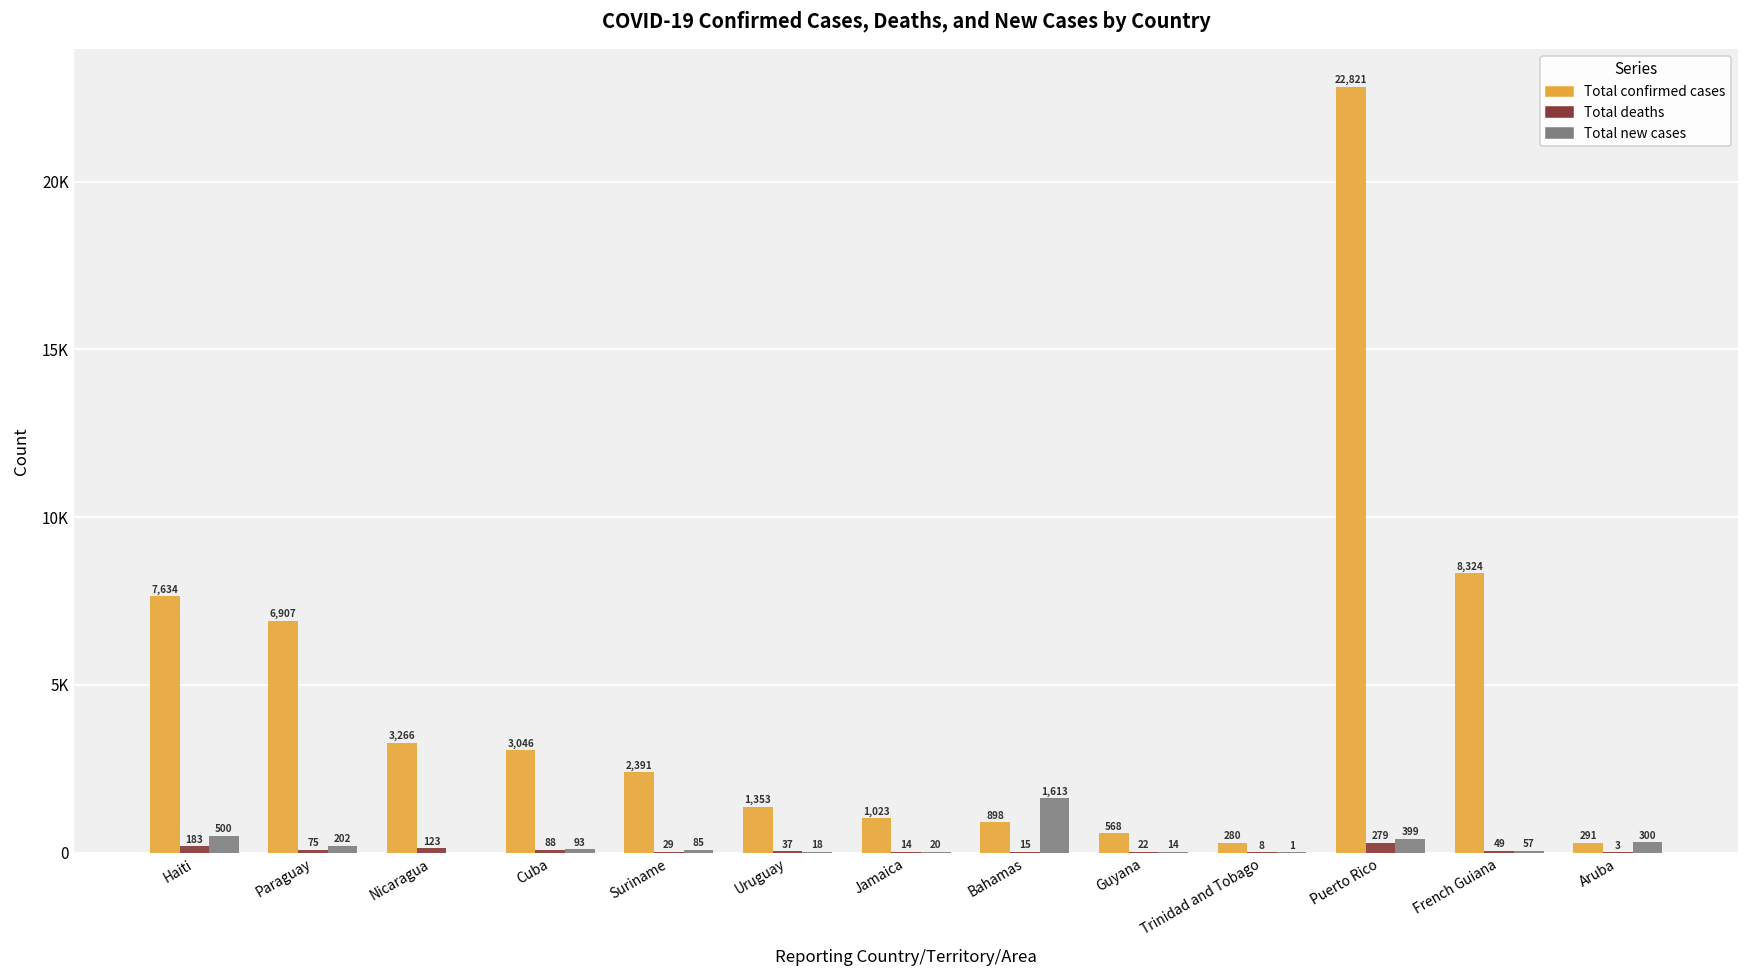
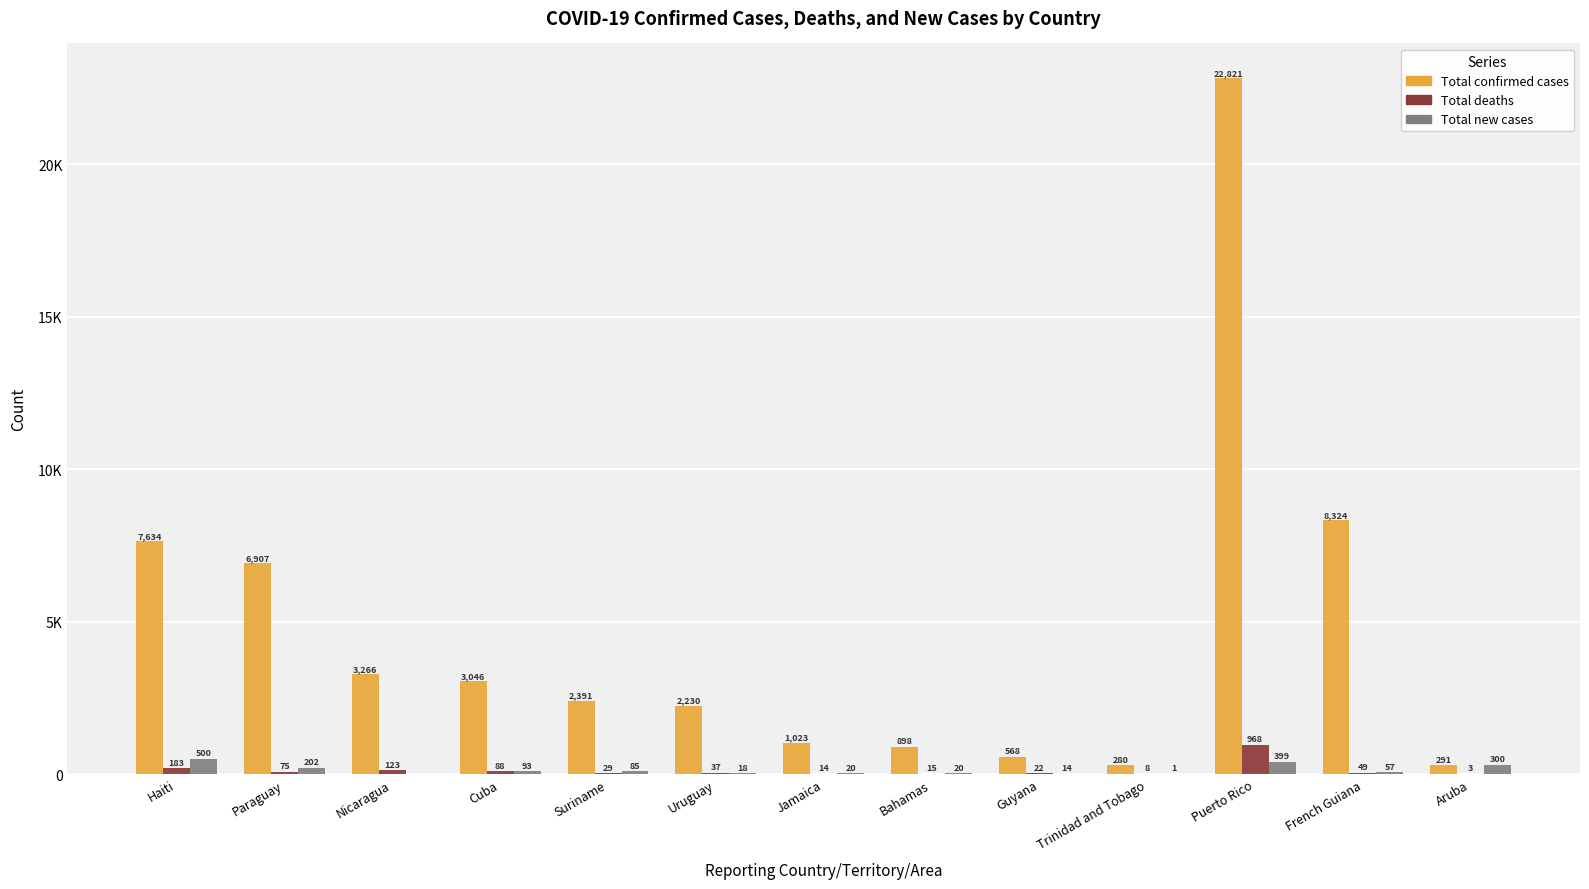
Total confirmed cases, Uruguay: 1,353 -> 2,230
Total new cases, Bahamas: 1,613 -> 20
Total deaths, Puerto Rico: 279 -> 968
